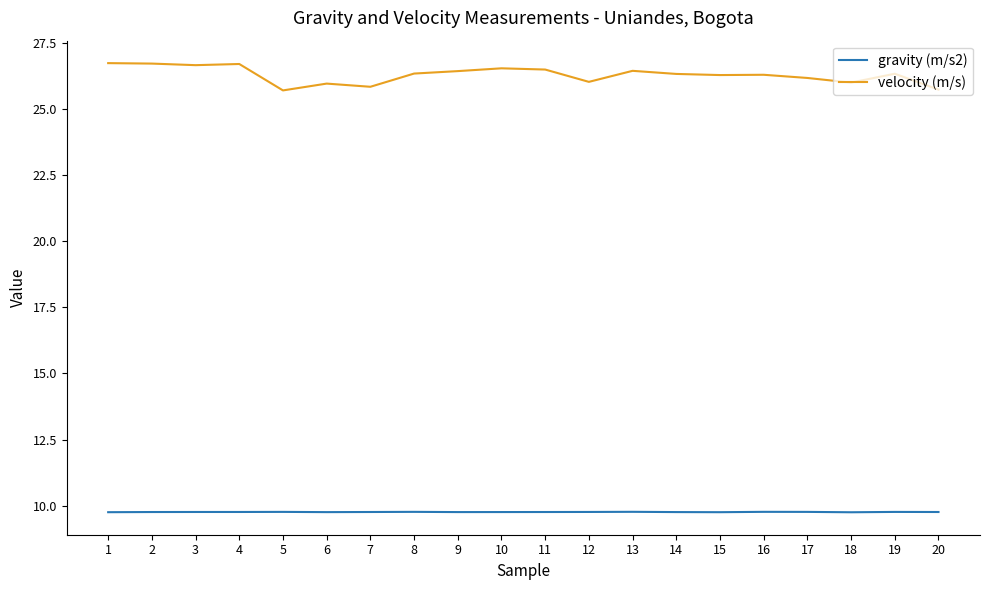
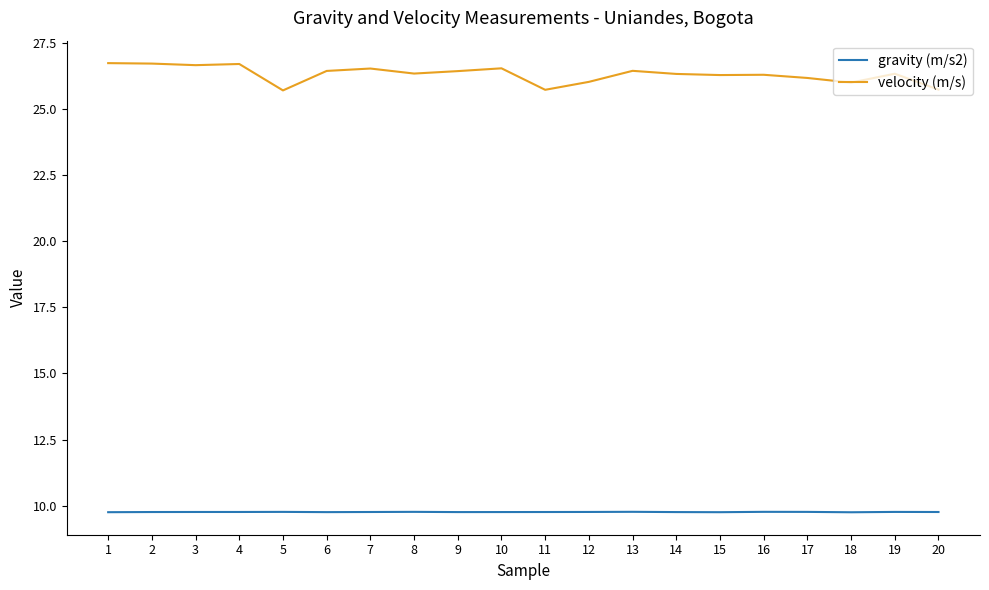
velocity (m/s), 6: 26.0 -> 26.4
velocity (m/s), 7: 25.8 -> 26.5
velocity (m/s), 11: 26.5 -> 25.7
